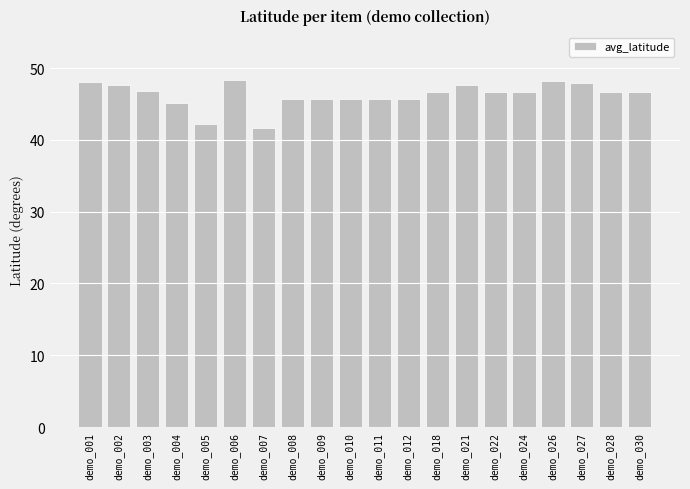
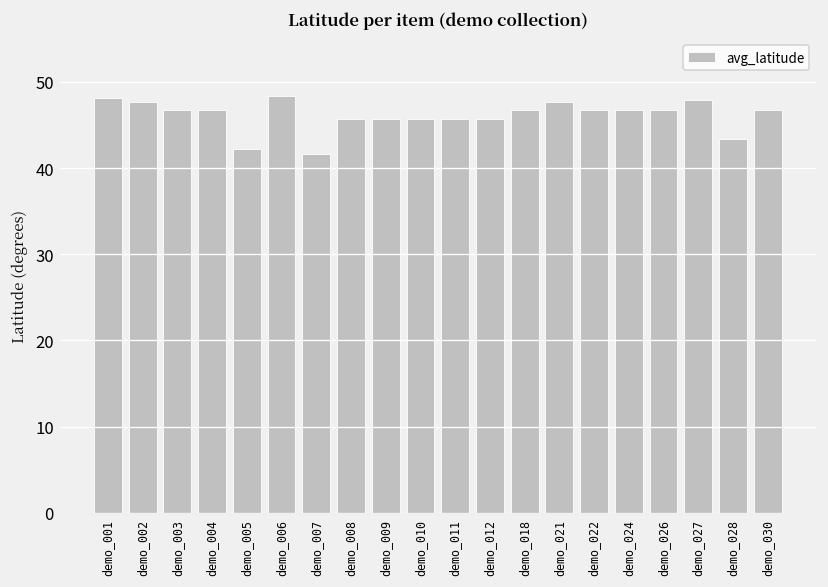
demo_004: 45 -> 47
demo_026: 48 -> 47
demo_028: 47 -> 43
